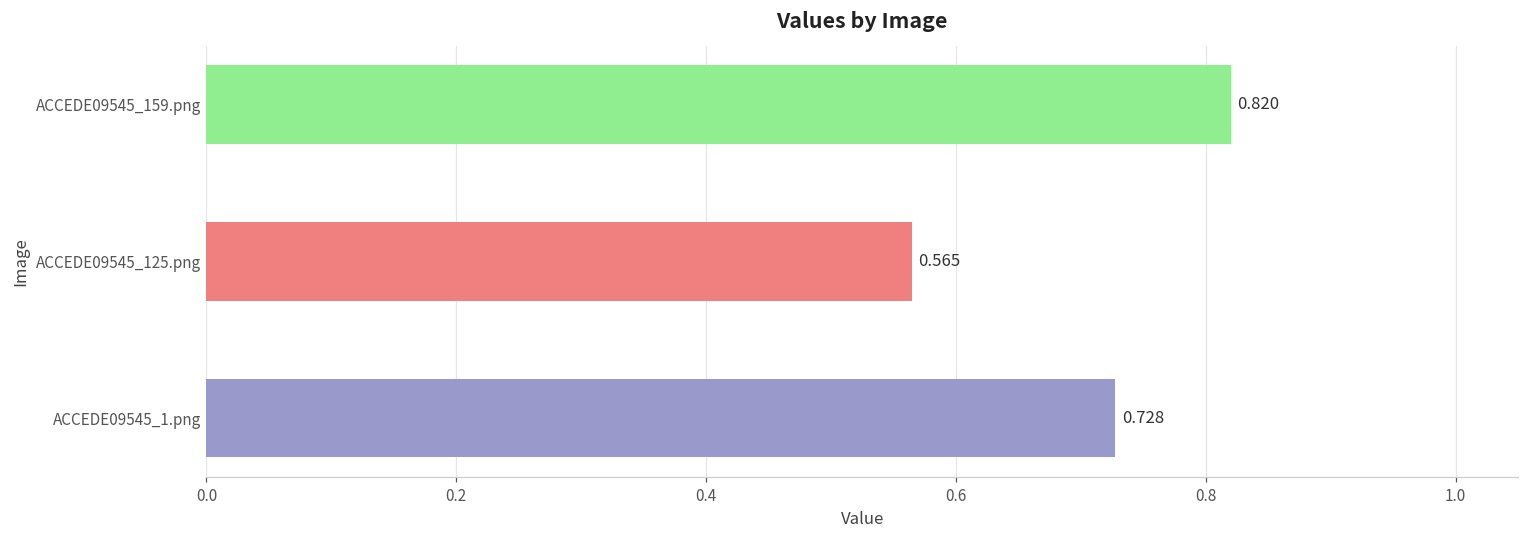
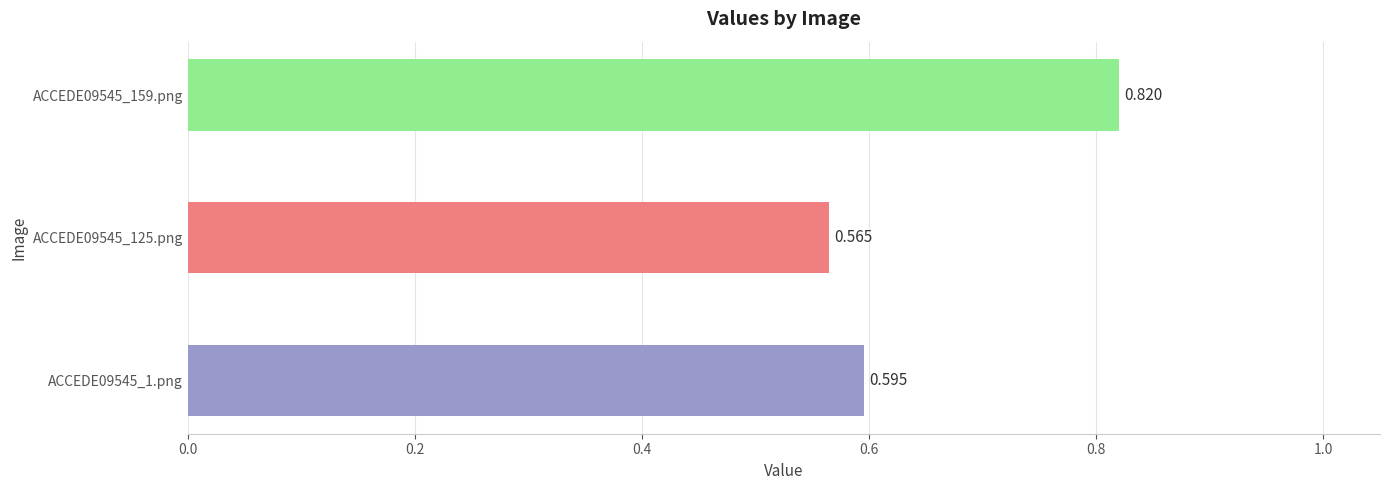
ACCEDE09545_1.png: 0.728 -> 0.595
